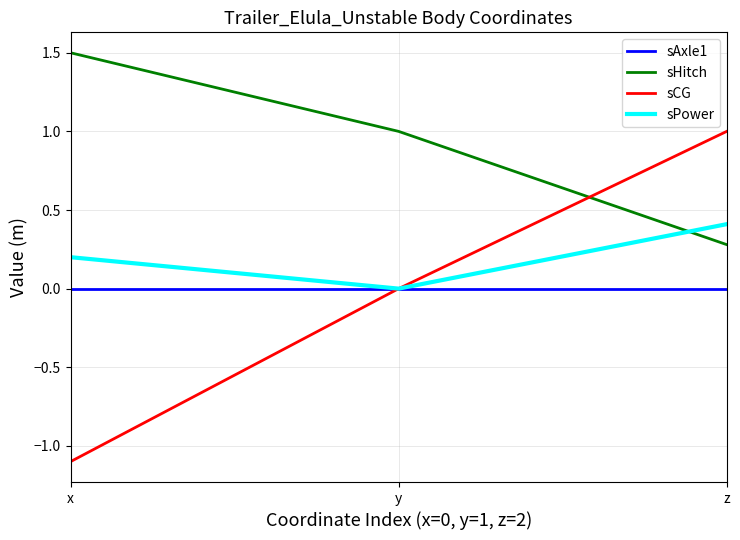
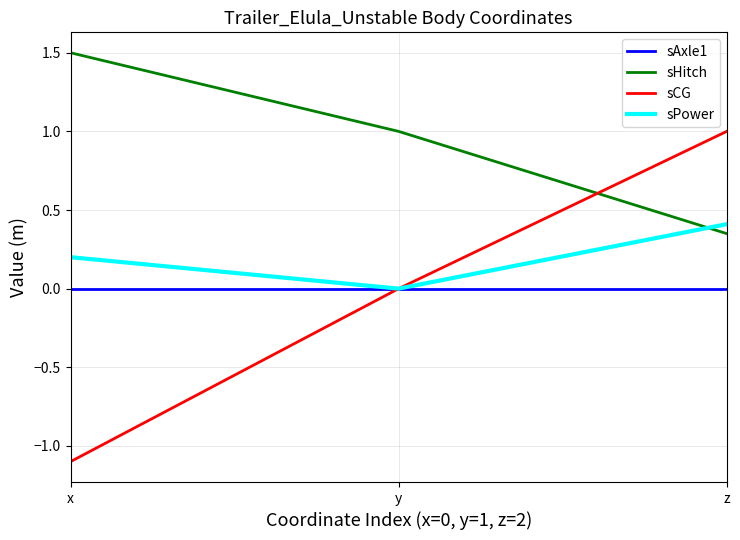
sHitch, z: 0.28 -> 0.35
